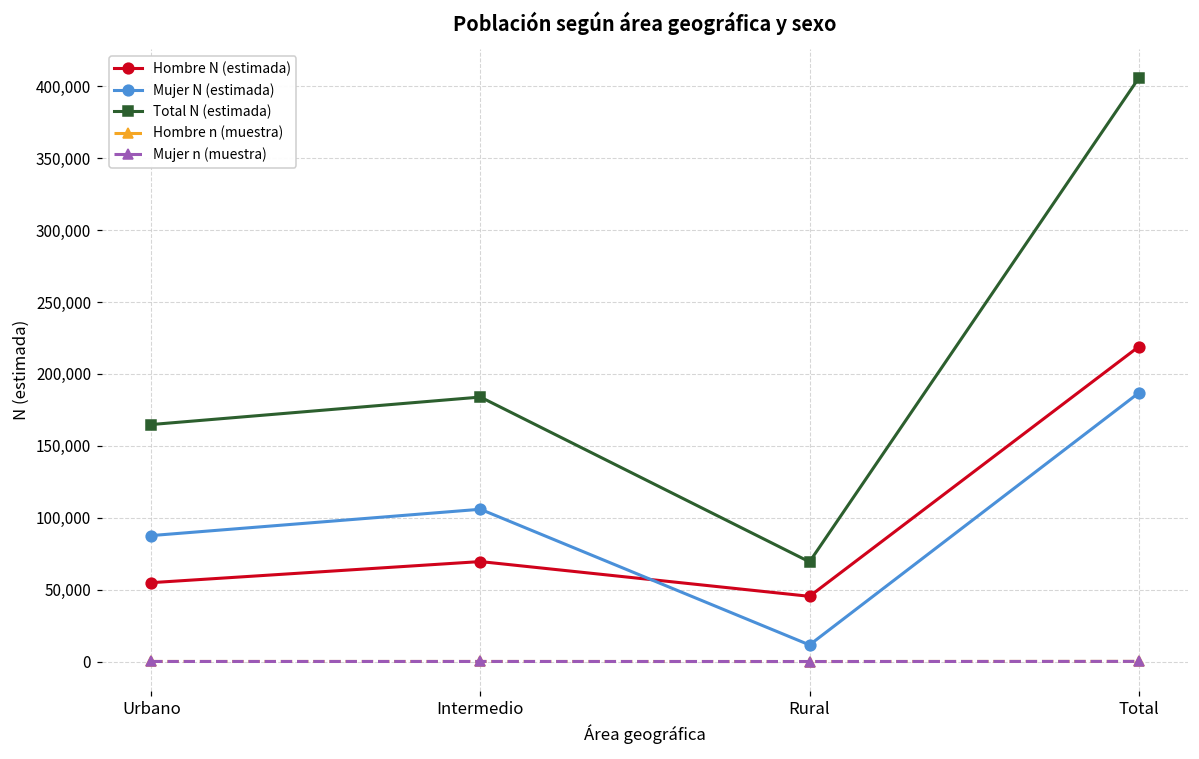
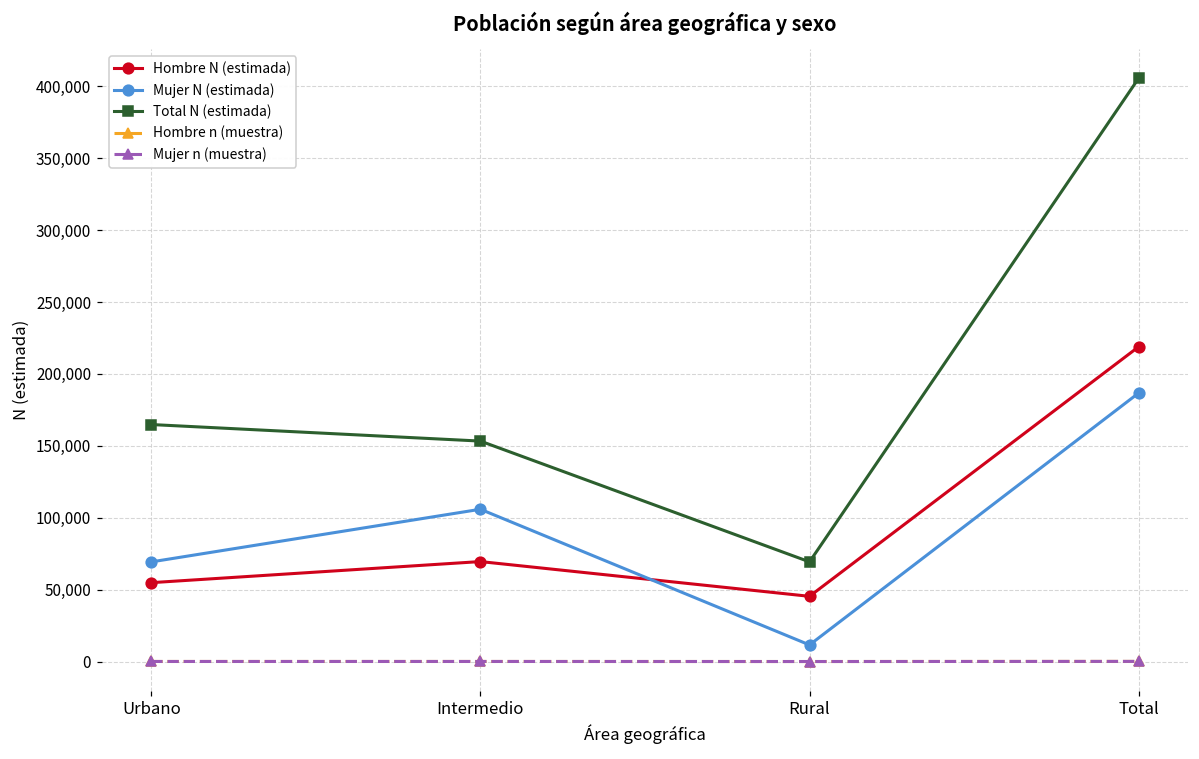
Mujer N (estimada), Urbano: 88,000 -> 69,000
Total N (estimada), Intermedio: 184,000 -> 153,000
